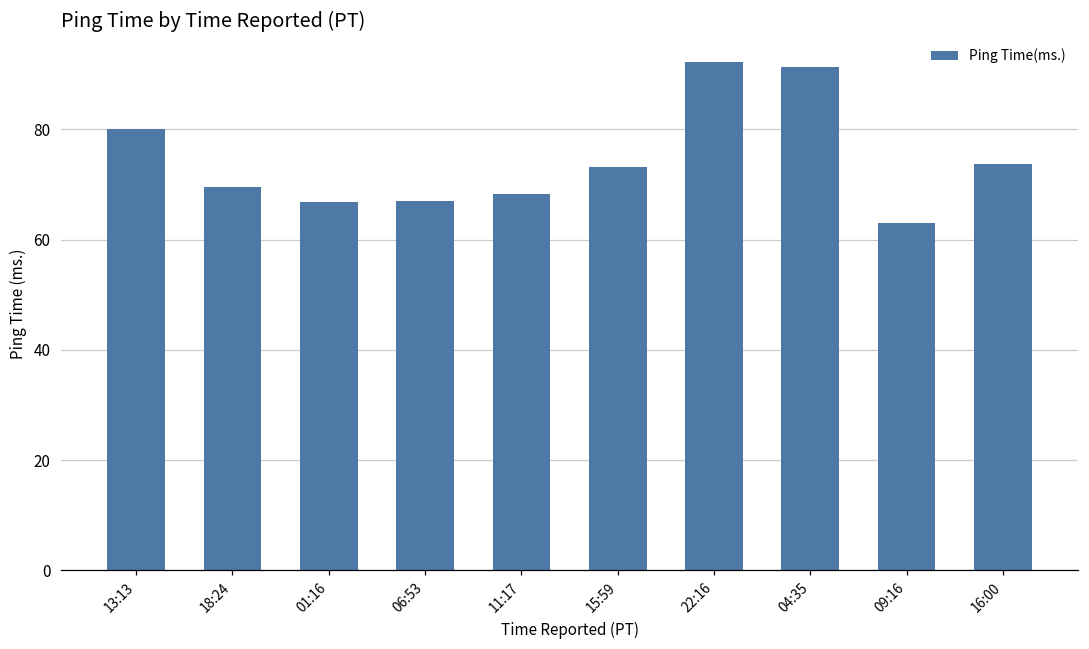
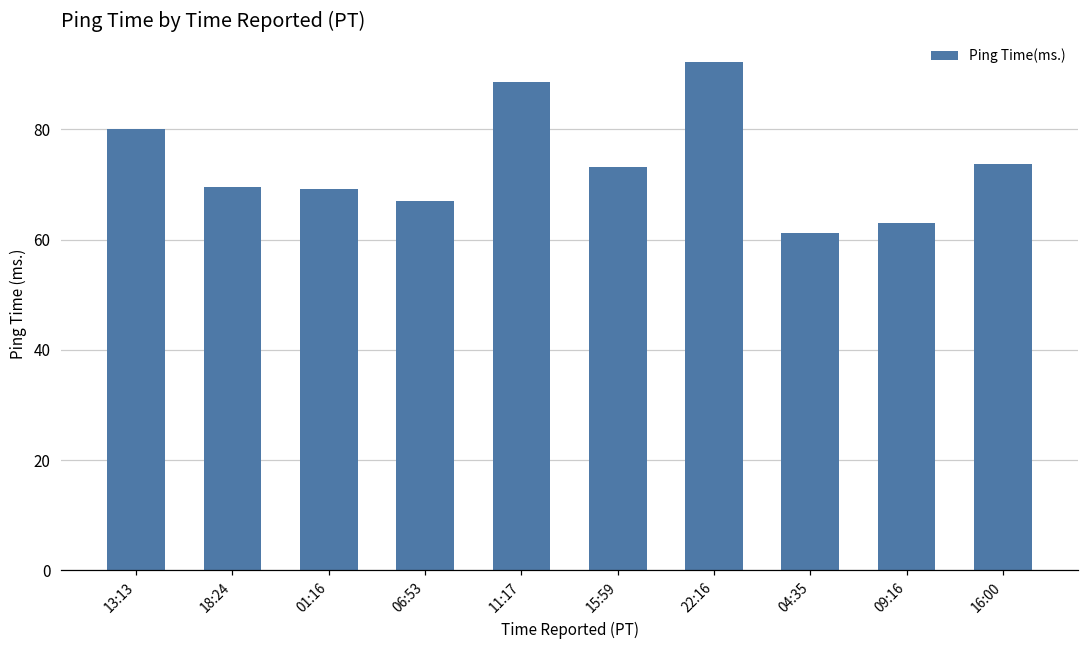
01:16: 67 -> 69
11:17: 68 -> 89
04:35: 91 -> 61
